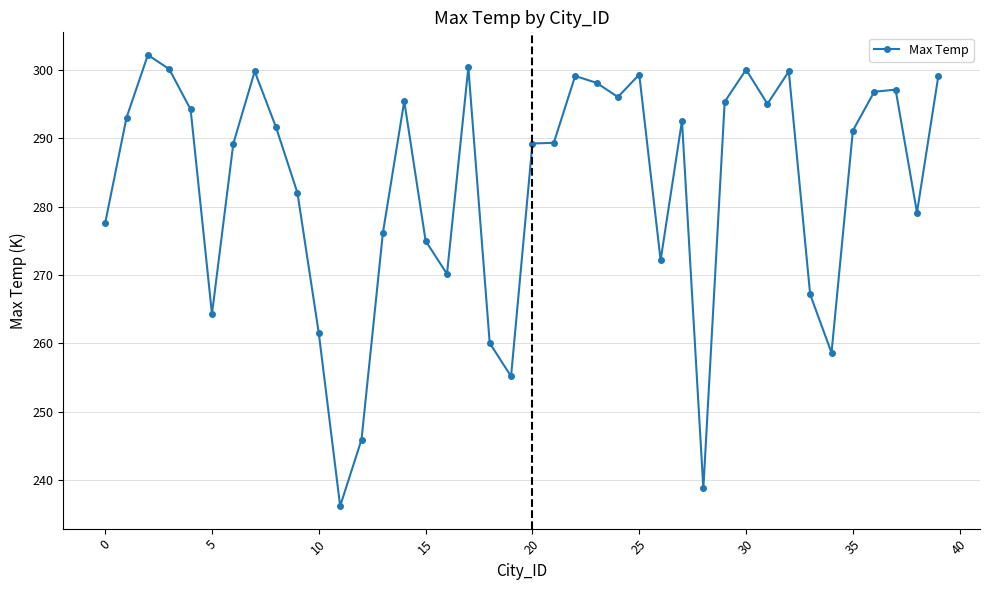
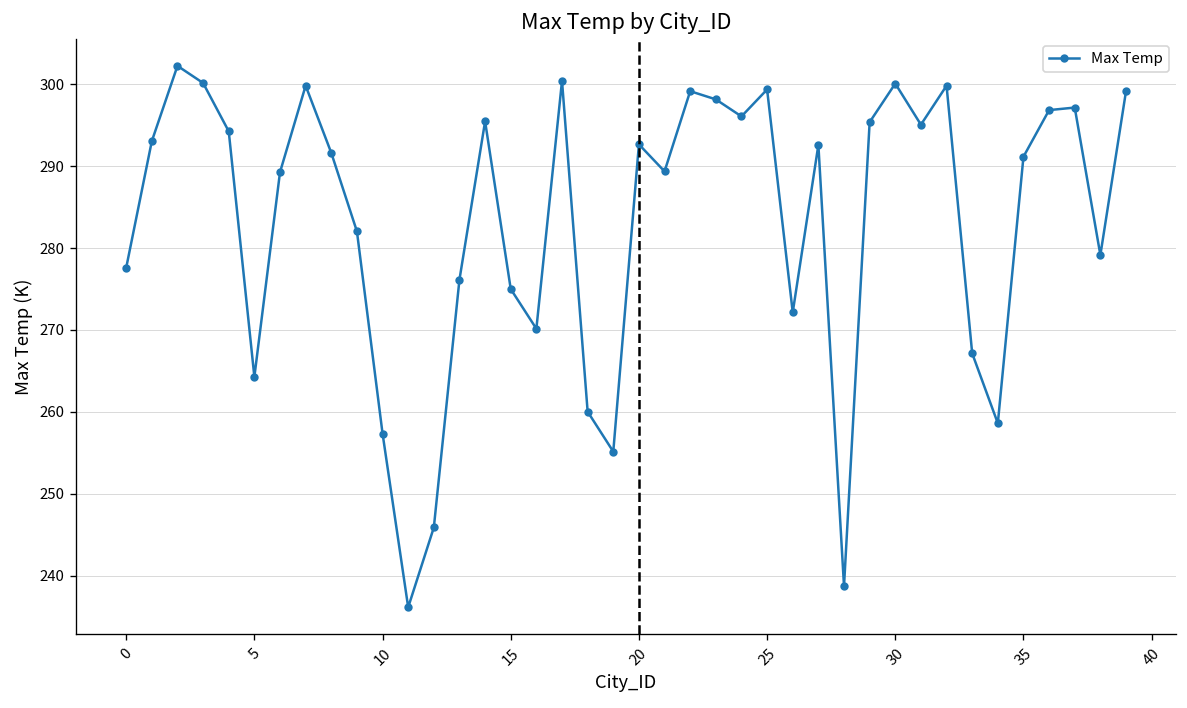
10: 261 -> 257
20: 289 -> 293
